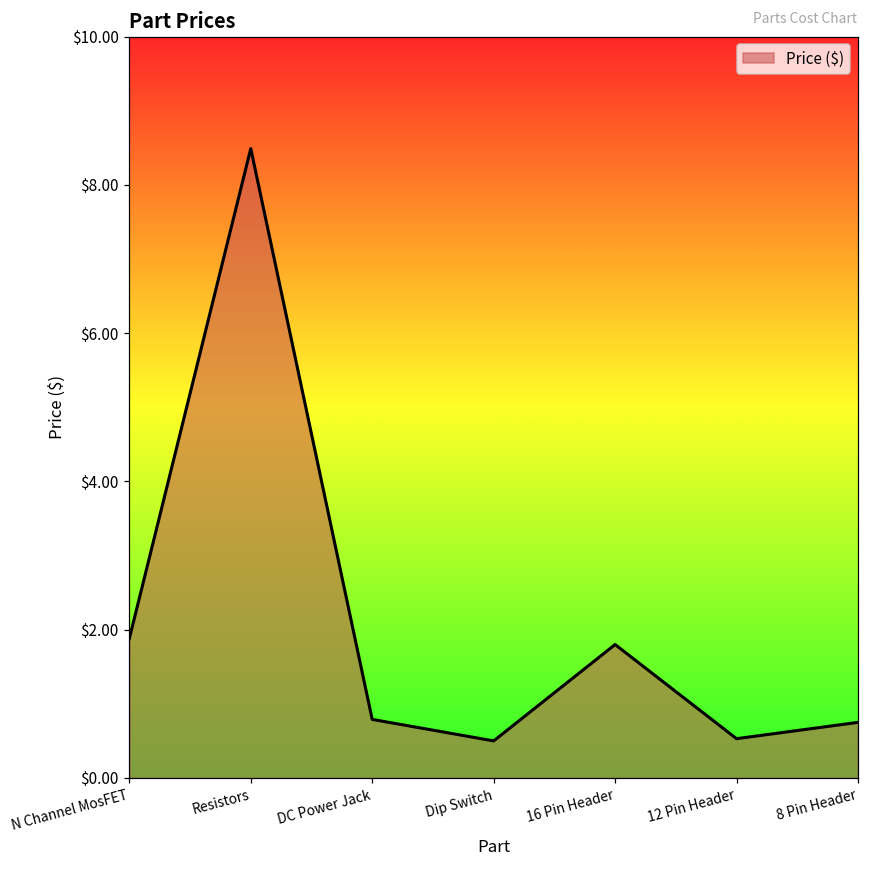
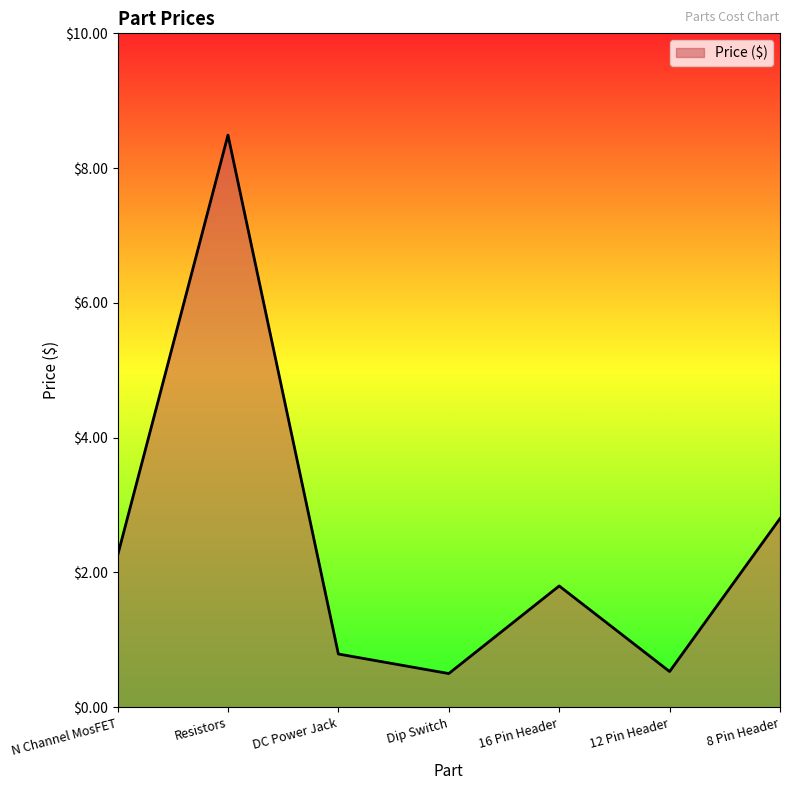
N Channel MosFET: $1.9 -> $2.3
8 Pin Header: $0.8 -> $2.8
